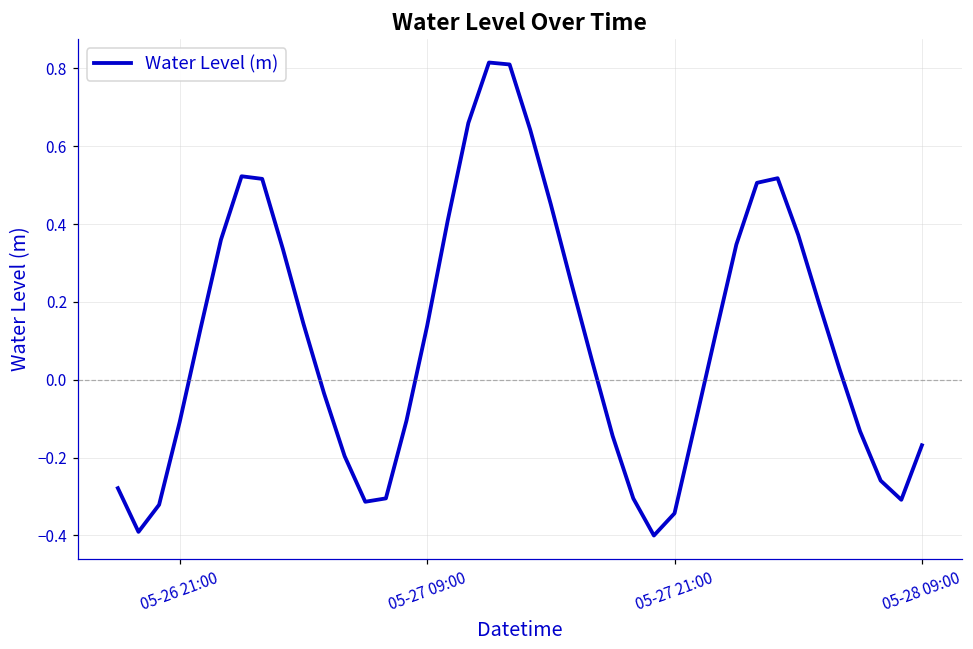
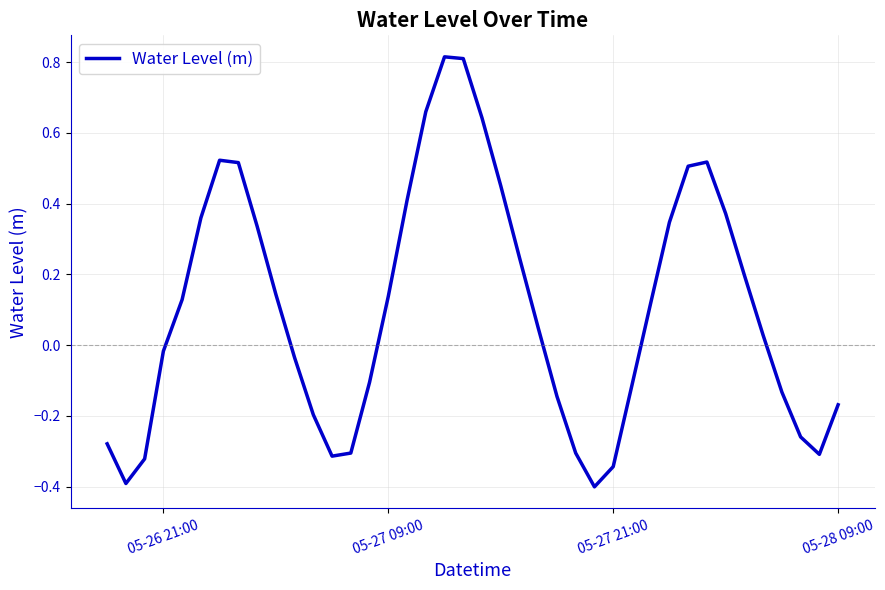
05-26 21:00: -0.11 -> -0.02
